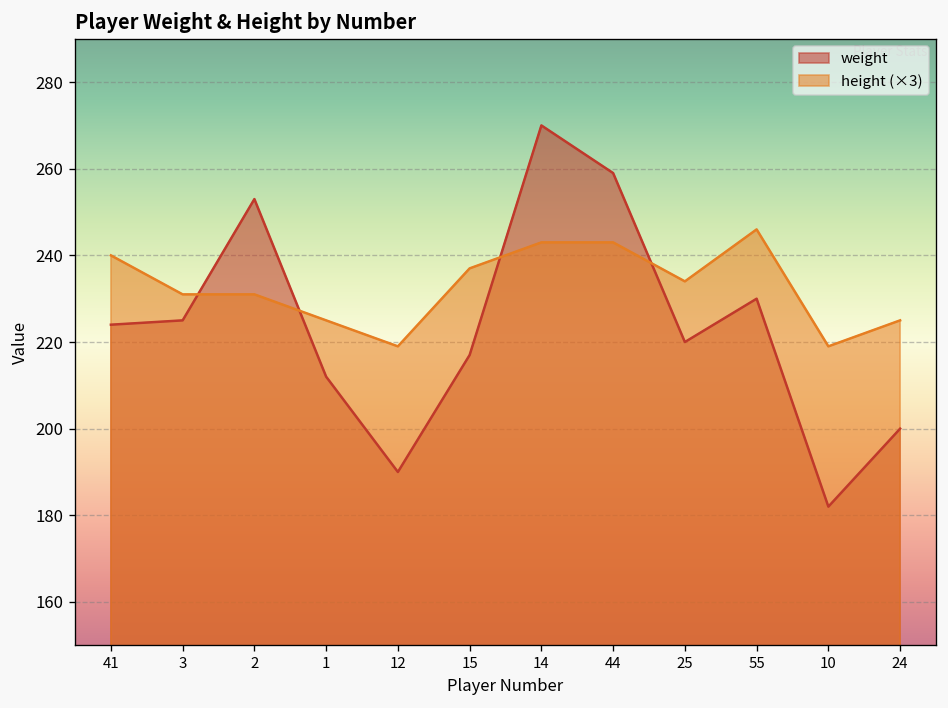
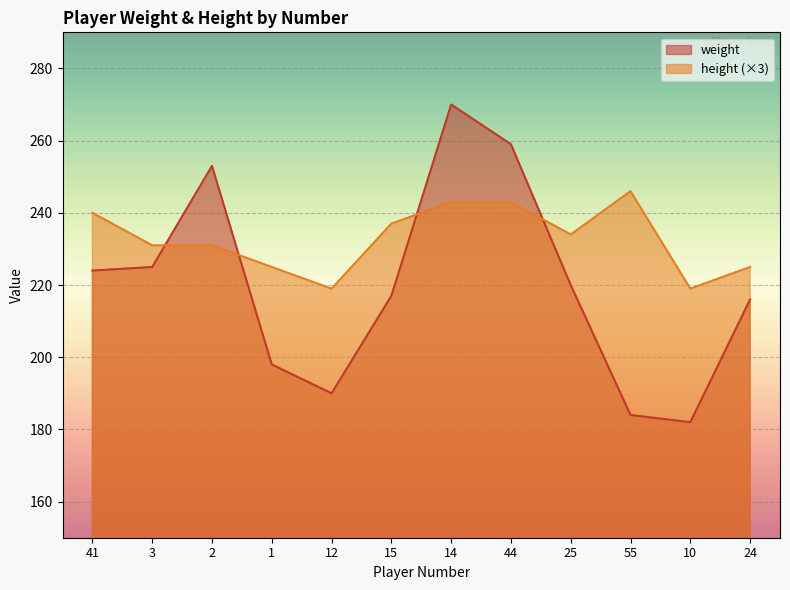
weight, 1: 212 -> 198
weight, 55: 230 -> 184
weight, 24: 200 -> 216
